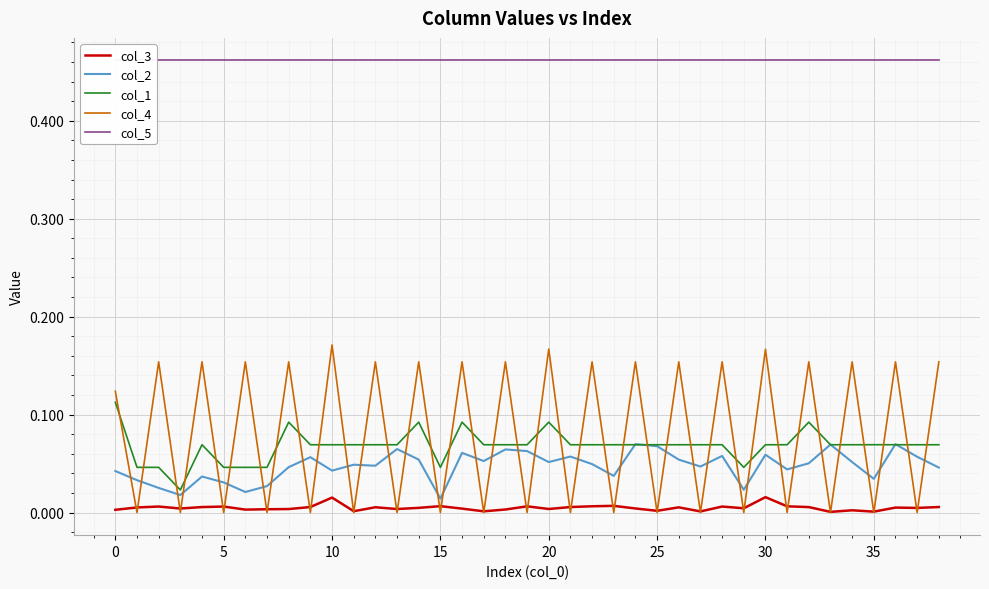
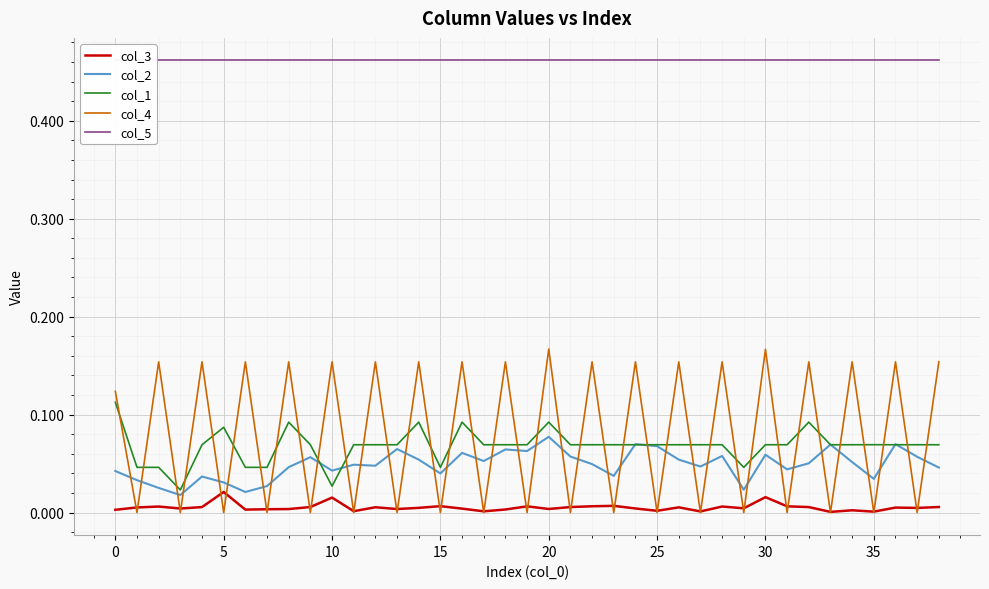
col_3, 5: 0.01 -> 0.02
col_1, 5: 0.05 -> 0.09
col_1, 10: 0.07 -> 0.03
col_4, 10: 0.17 -> 0.15
col_2, 15: 0.01 -> 0.04
col_2, 20: 0.05 -> 0.08
